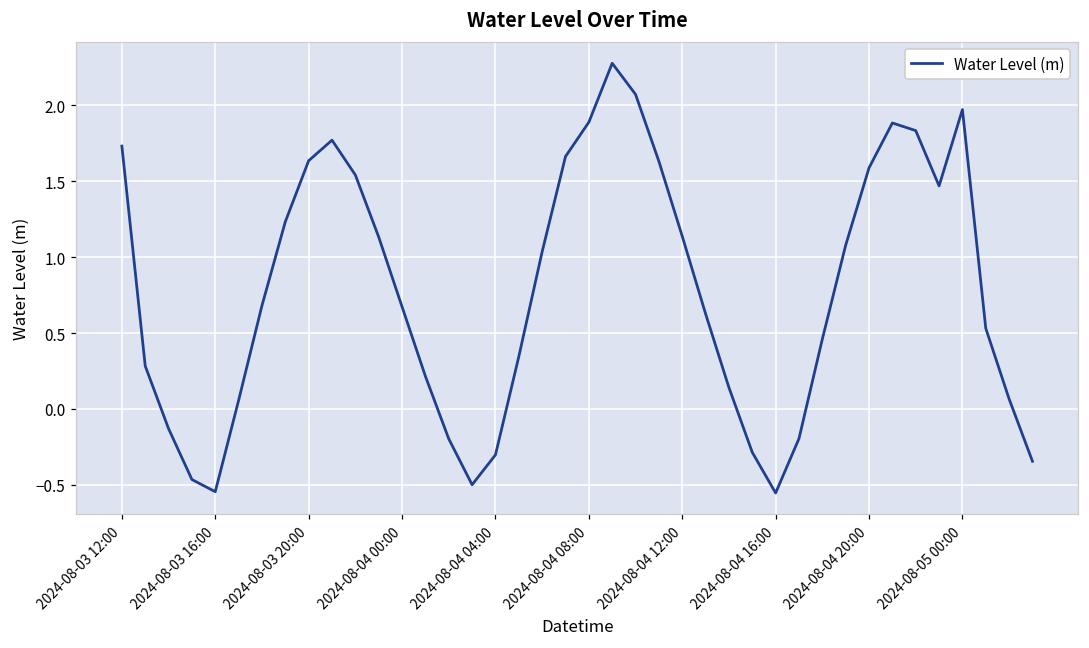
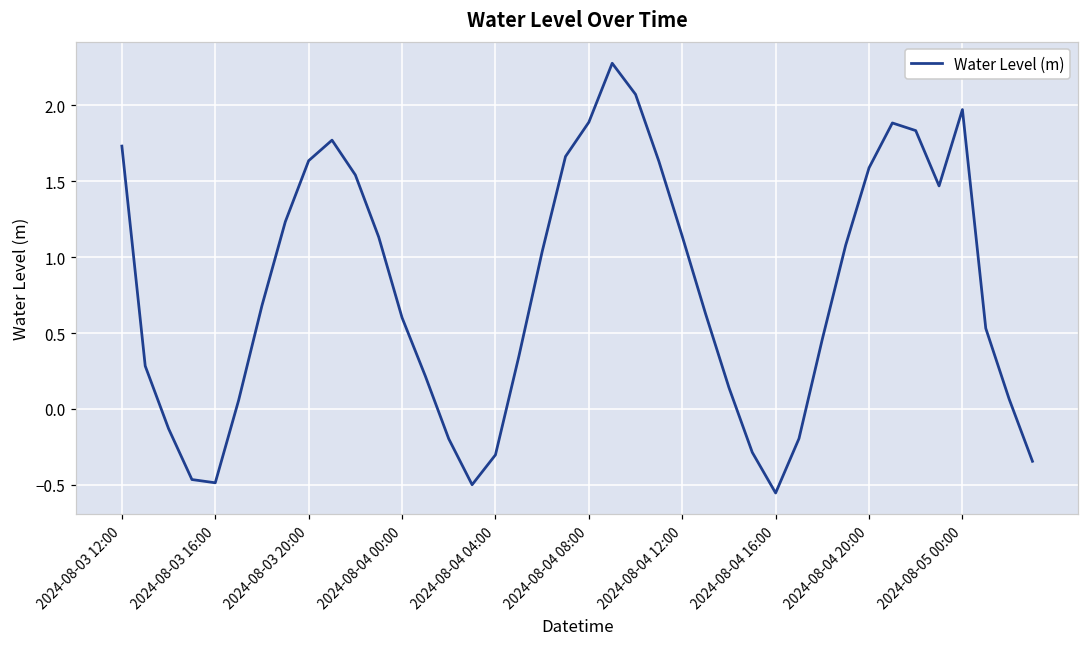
2024-08-03 16:00: -0.55 -> -0.49
2024-08-04 00:00: 0.67 -> 0.60
